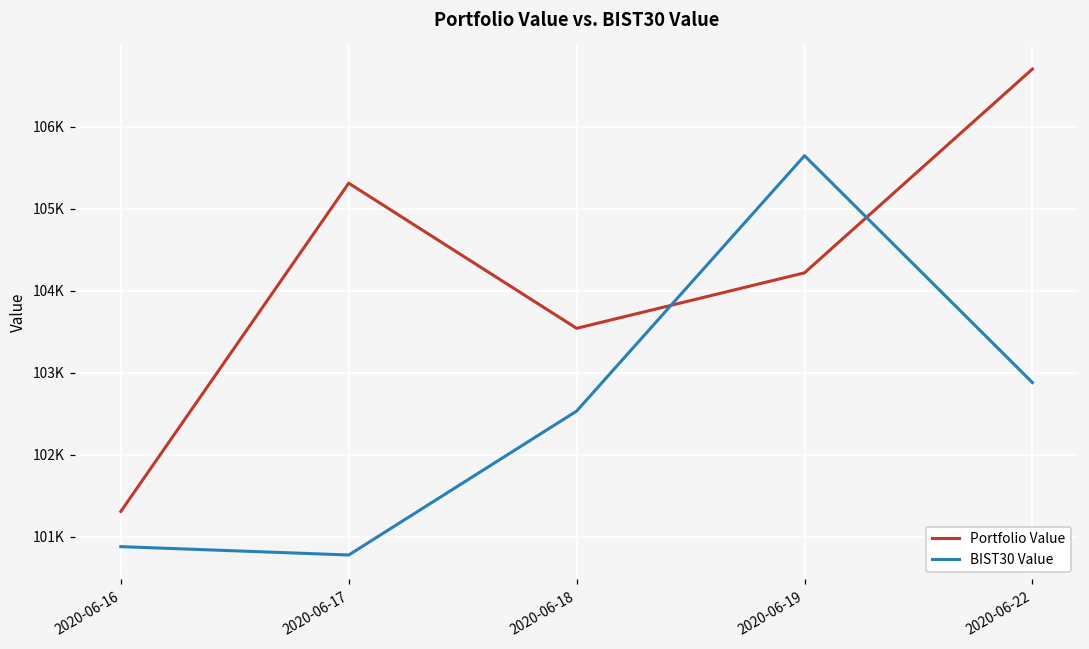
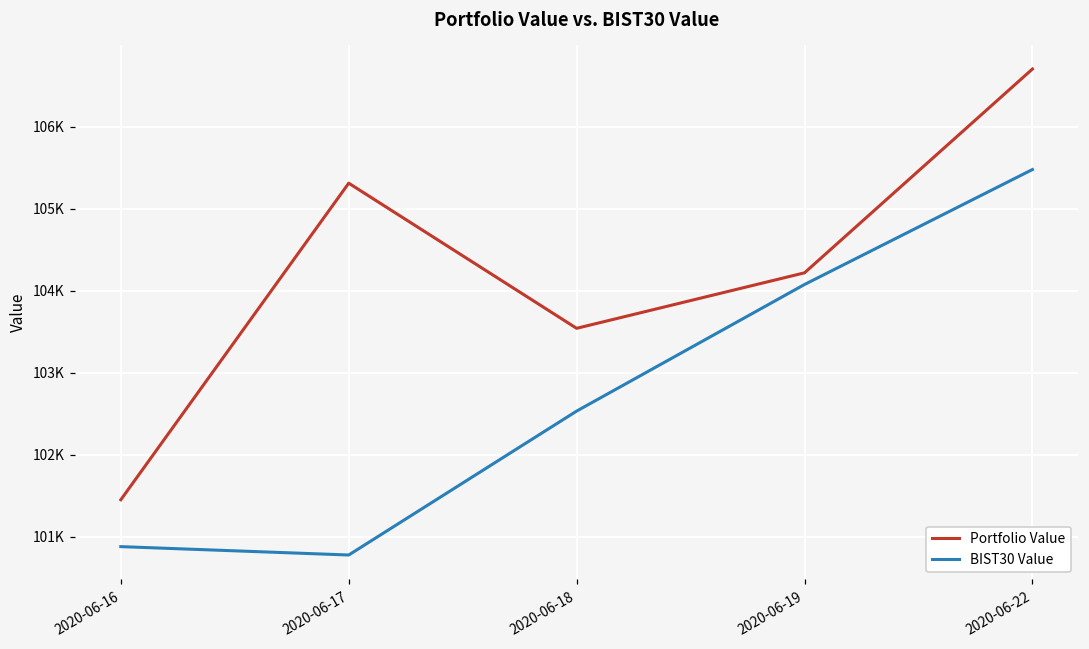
Portfolio Value, 2020-06-16: 101300 -> 101500
BIST30 Value, 2020-06-19: 105600 -> 104100
BIST30 Value, 2020-06-22: 102900 -> 105500
